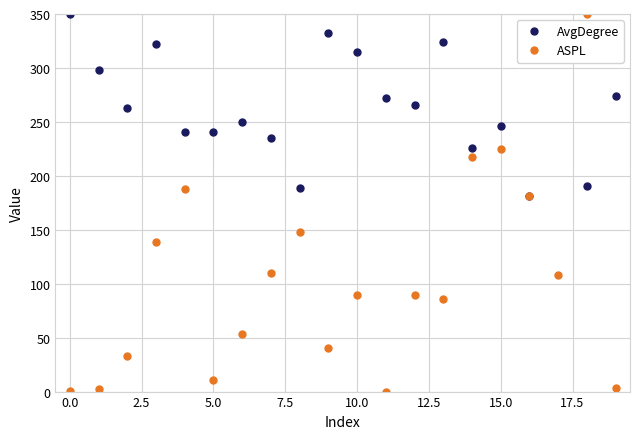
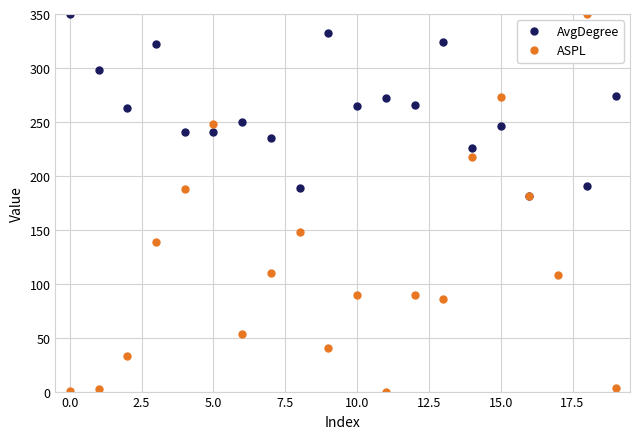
ASPL, 5.0: 11 -> 248
AvgDegree, 10.0: 315 -> 265
ASPL, 15.0: 225 -> 273
